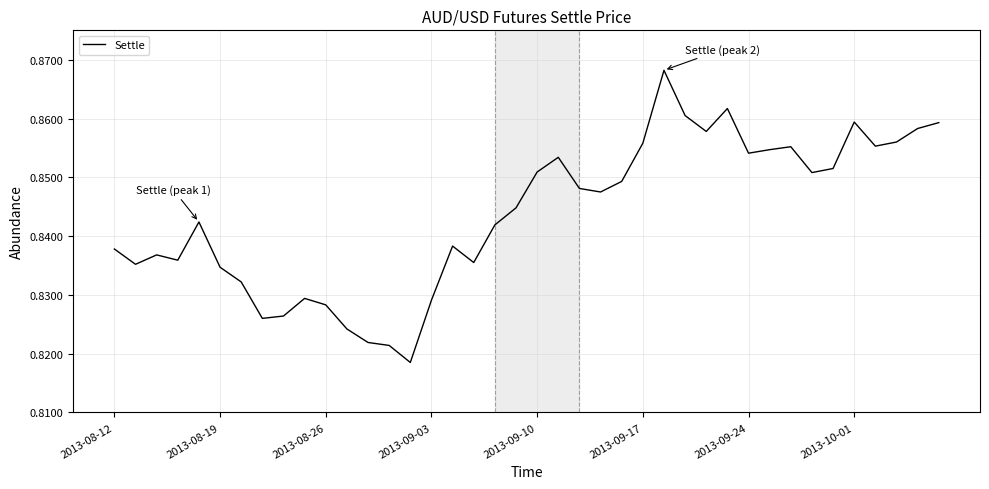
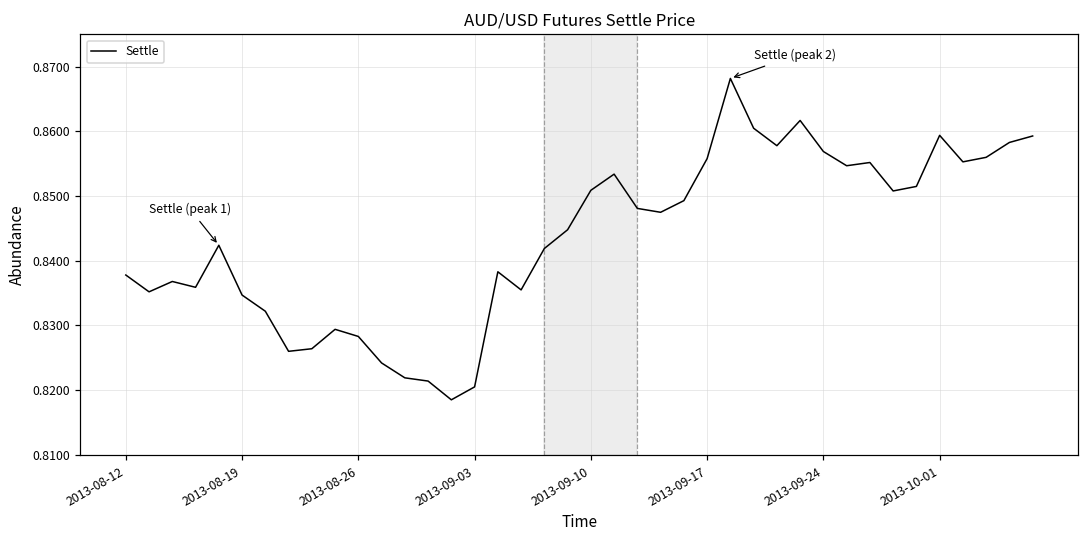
2013-09-03: 0.829 -> 0.821
2013-09-24: 0.854 -> 0.857
